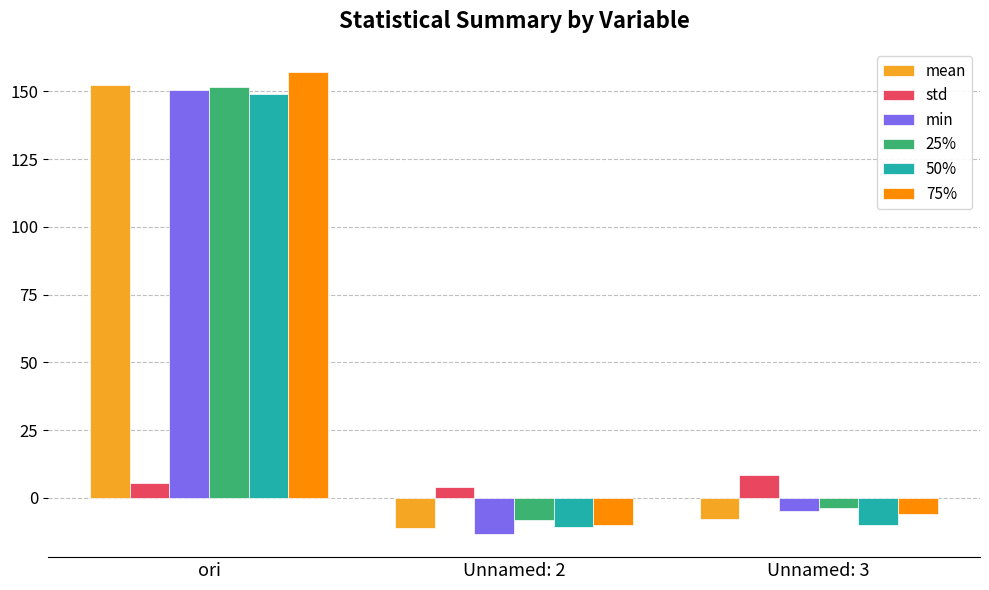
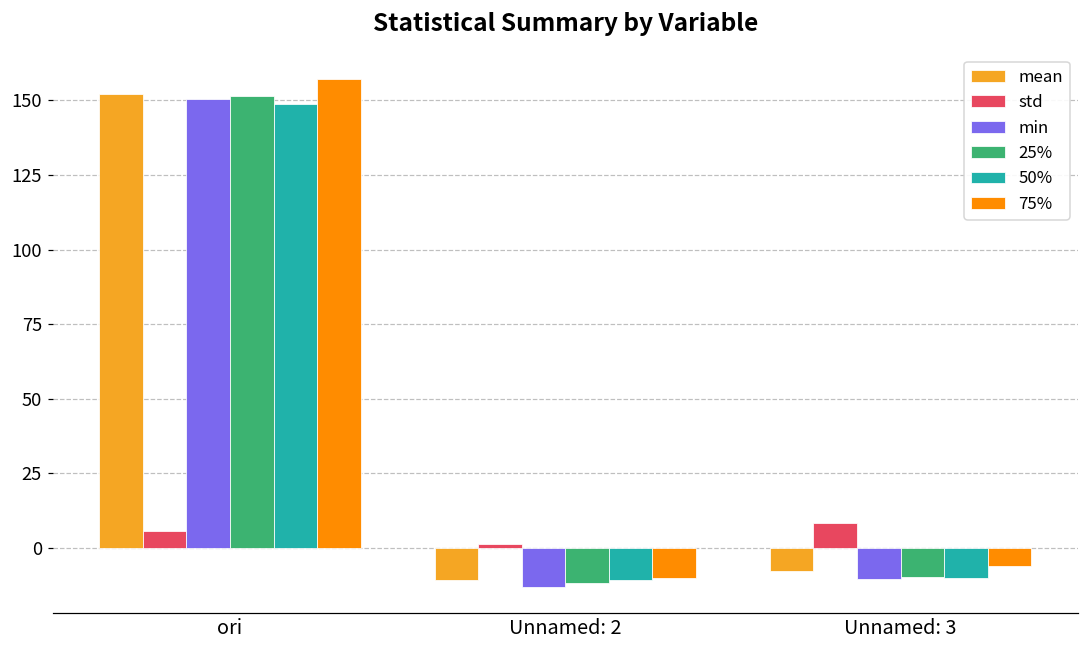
std, Unnamed: 2: 4 -> 1
25%, Unnamed: 2: -8 -> -12
min, Unnamed: 3: -5 -> -11
25%, Unnamed: 3: -4 -> -10
